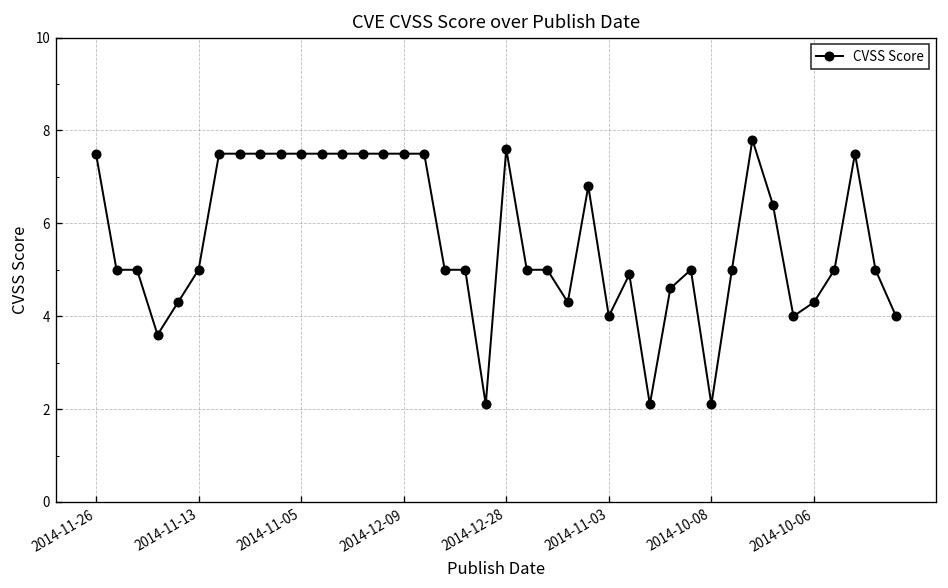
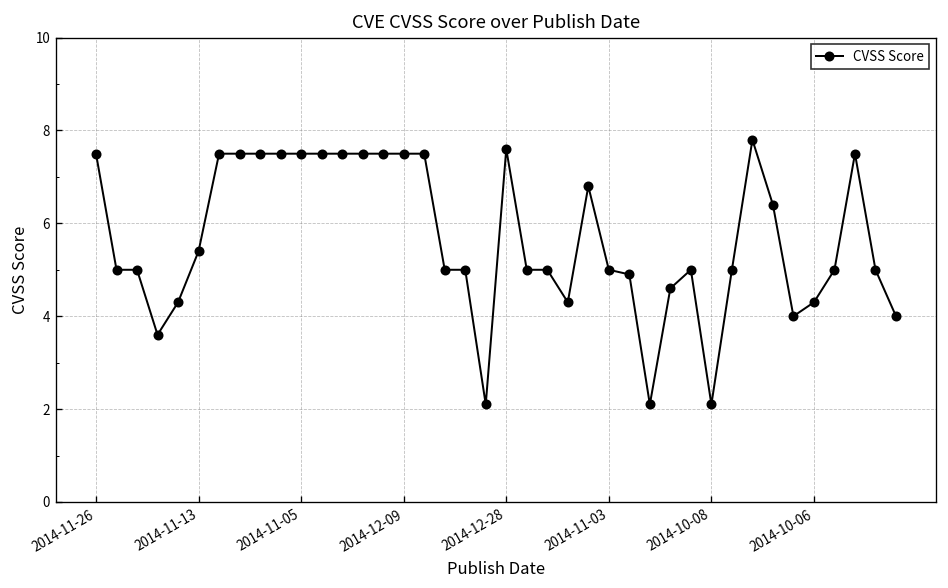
2014-11-13: 5.0 -> 5.4
2014-11-03: 4 -> 5
